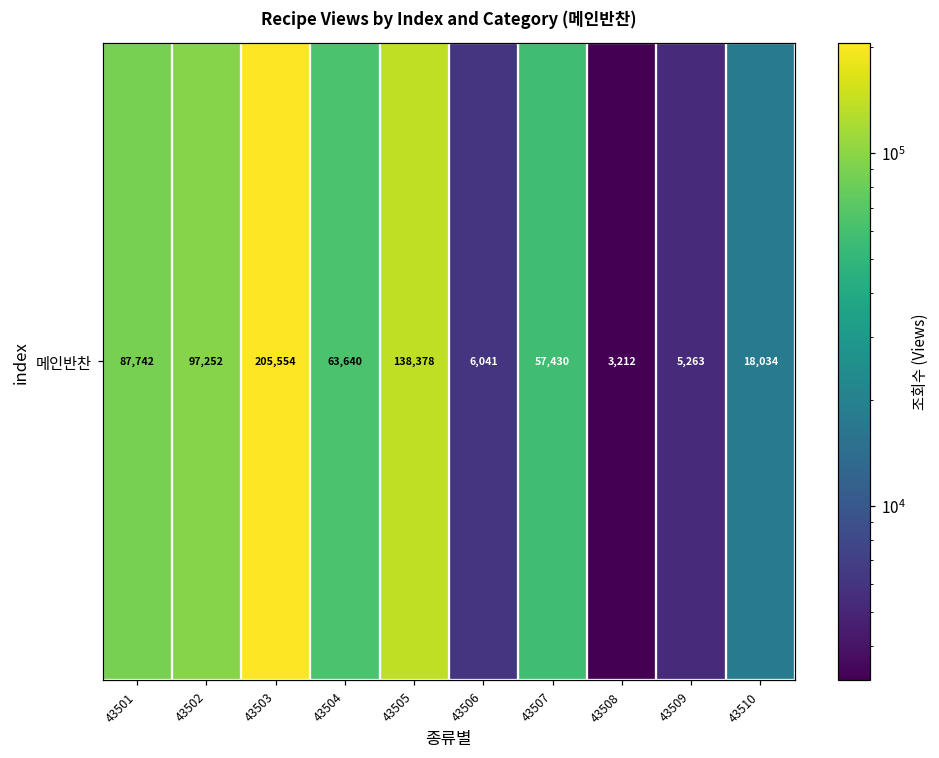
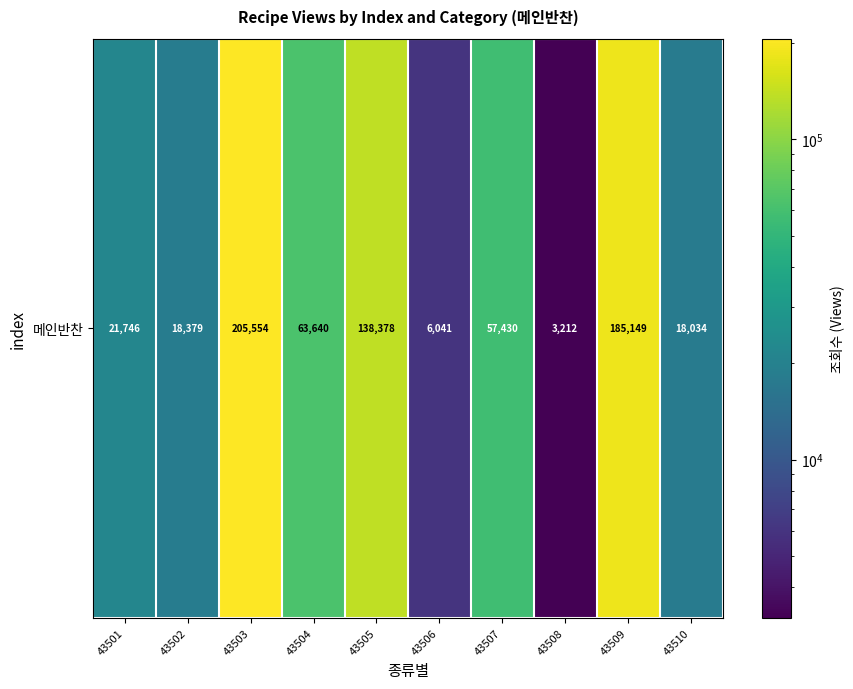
메인반찬, 43501: 87,742 -> 21,746
메인반찬, 43502: 97,252 -> 18,379
메인반찬, 43509: 5,263 -> 185,149
